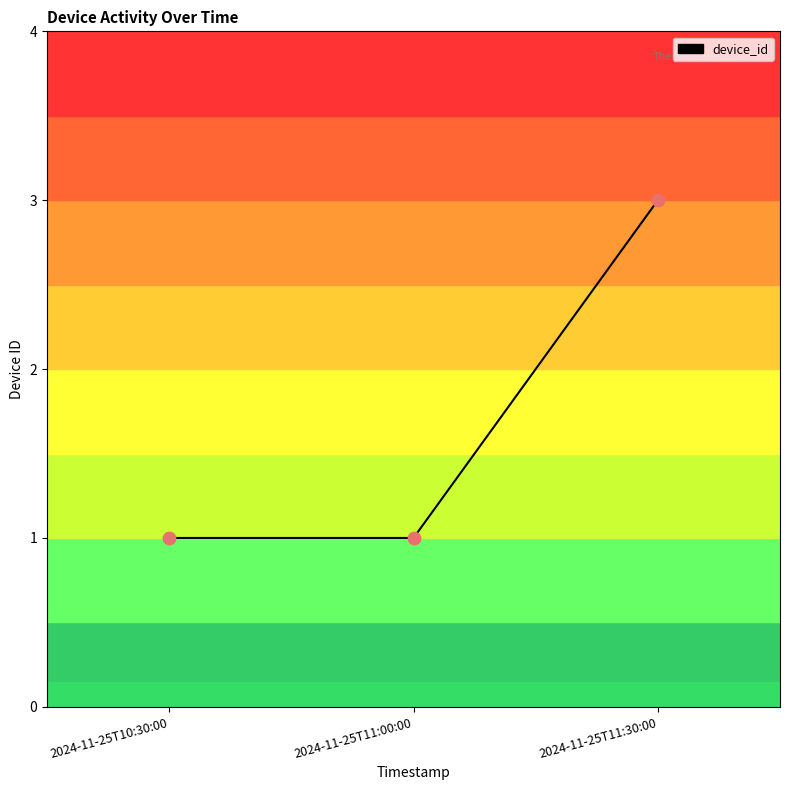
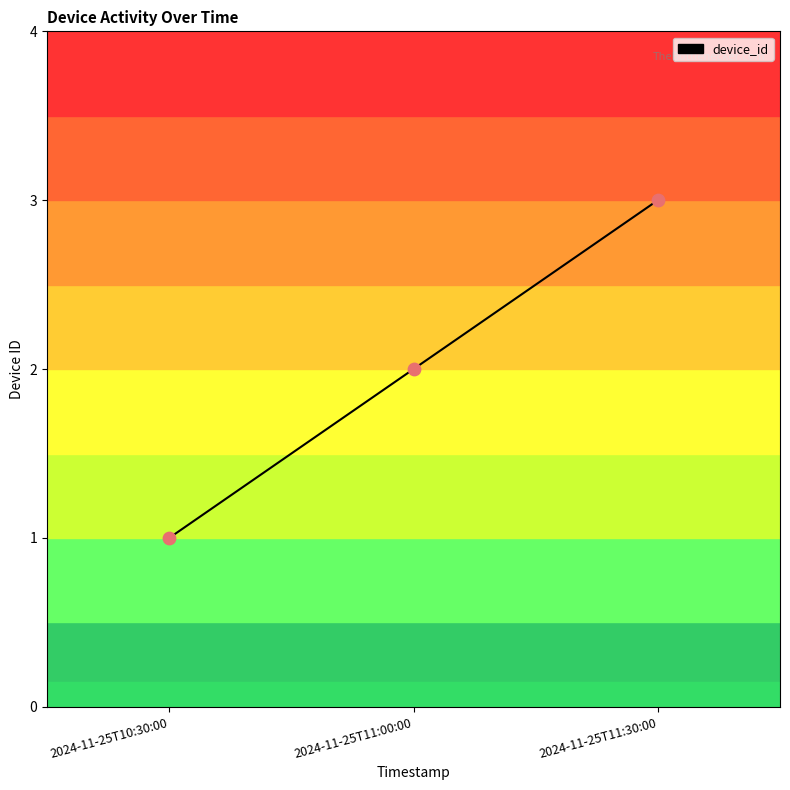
2024-11-25T11:00:00: 1 -> 2
